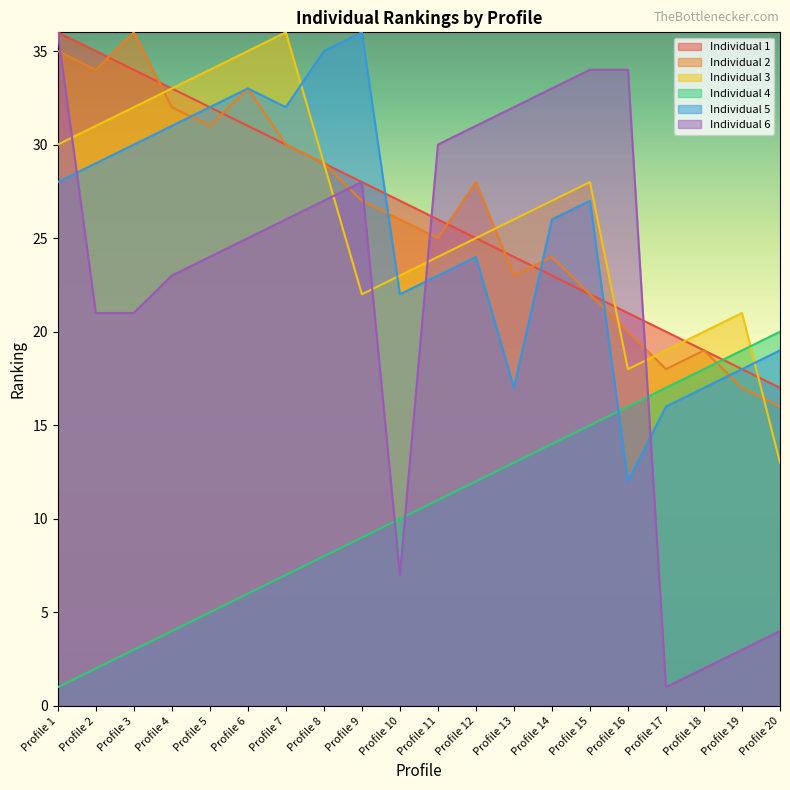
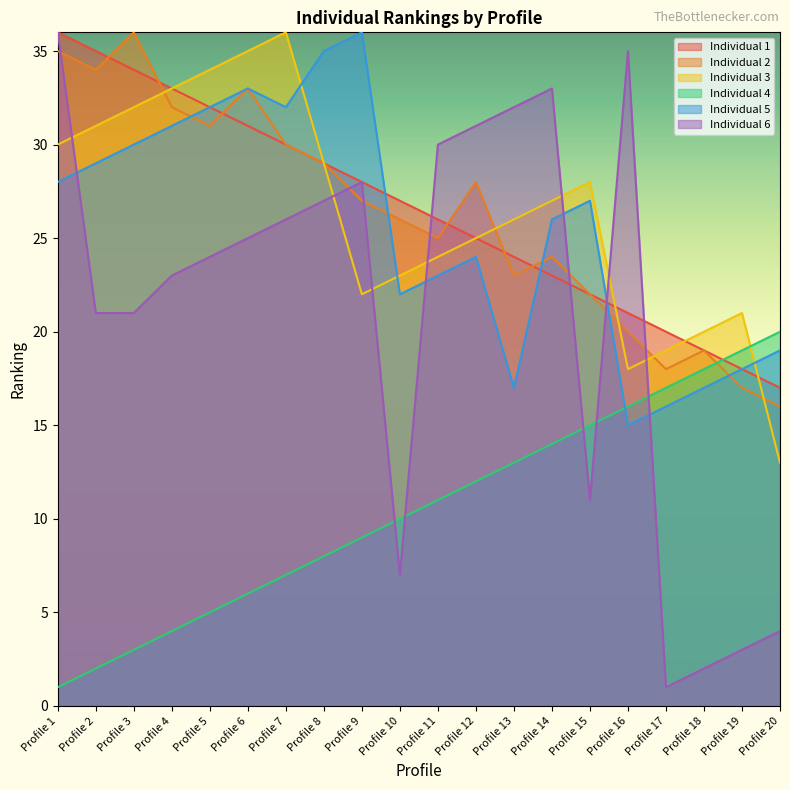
Individual 6, Profile 15: 34 -> 11
Individual 5, Profile 16: 12 -> 15
Individual 6, Profile 16: 34 -> 35
